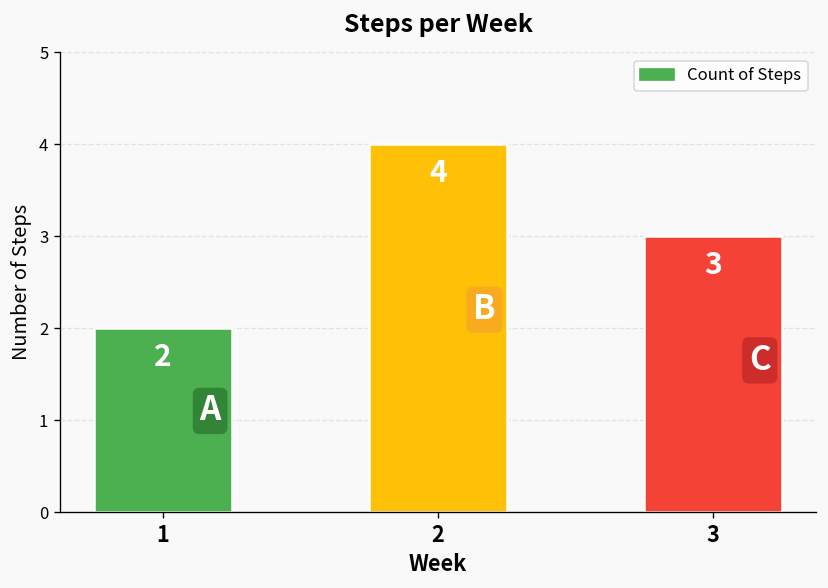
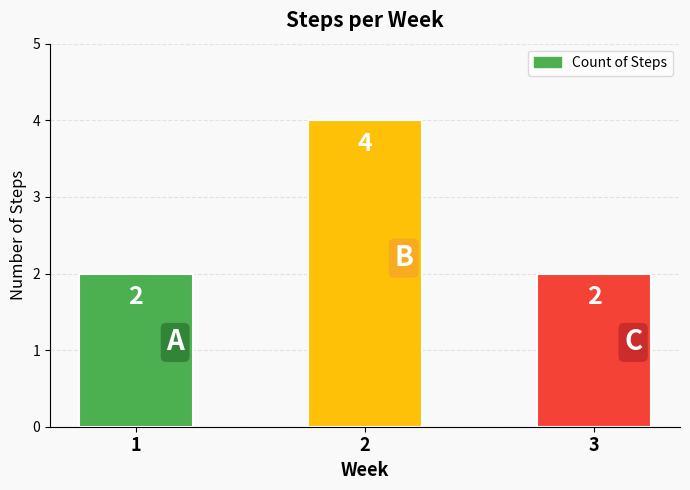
3: 3 -> 2
